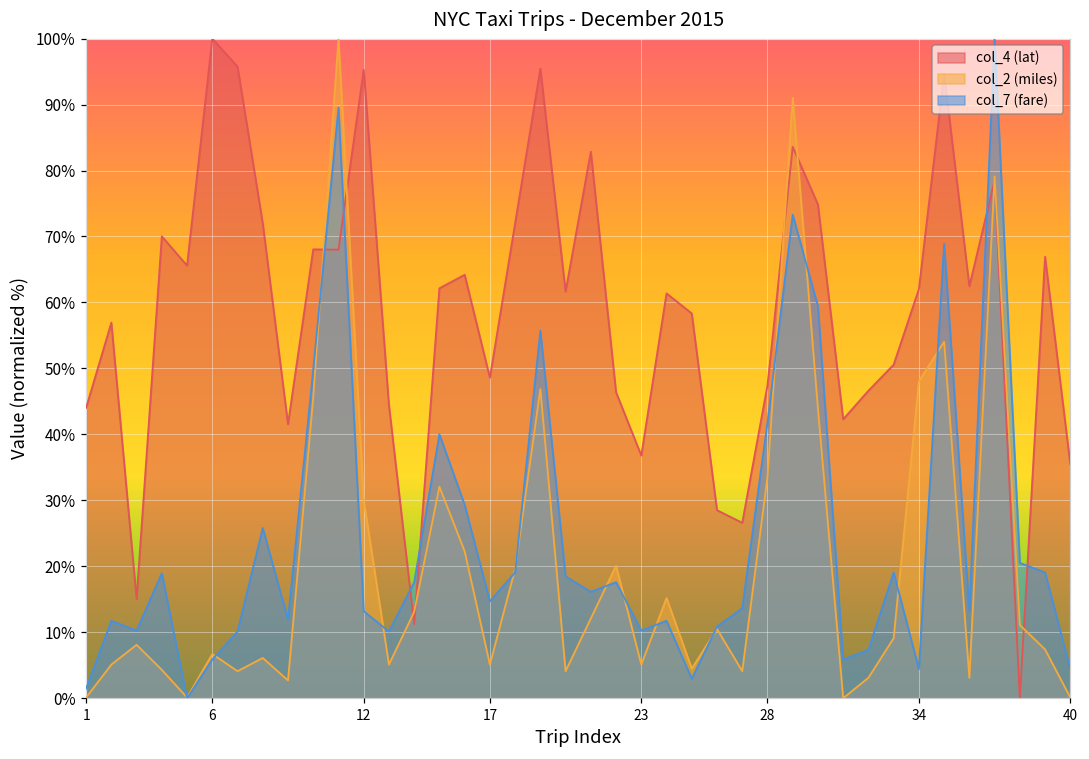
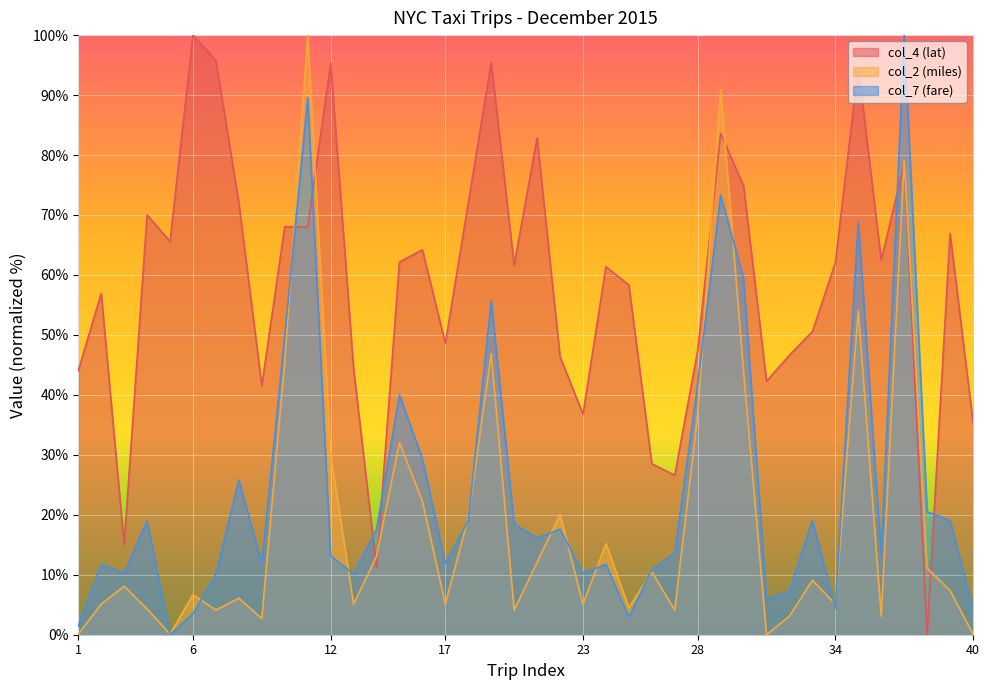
col_7 (fare), 6: 6% -> 4%
col_7 (fare), 17: 15% -> 12%
col_2 (miles), 28: 34% -> 37%
col_2 (miles), 34: 48% -> 5%
